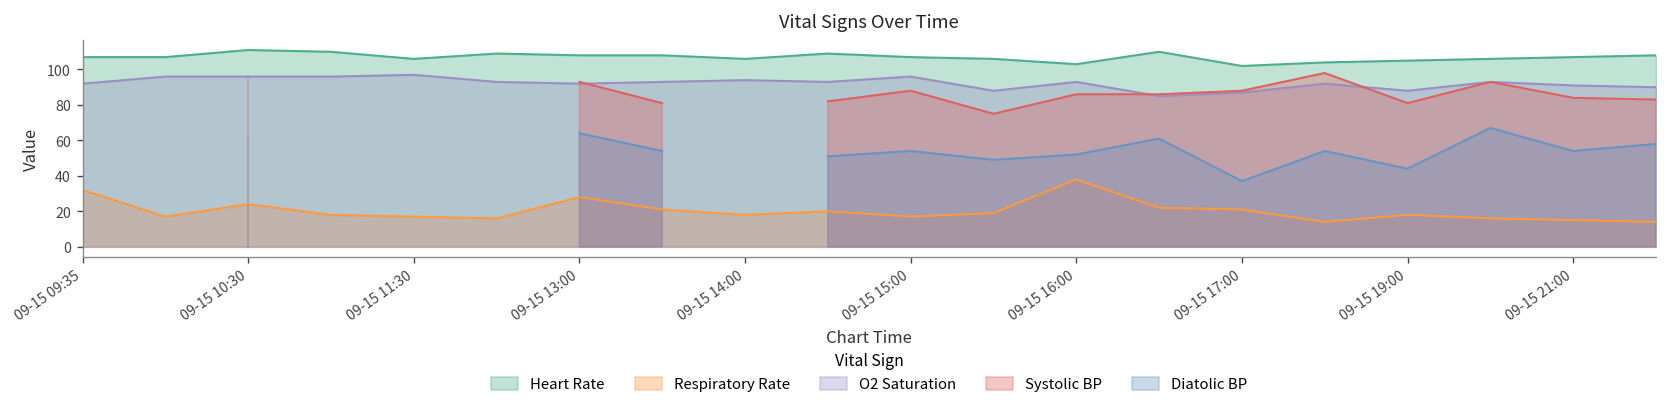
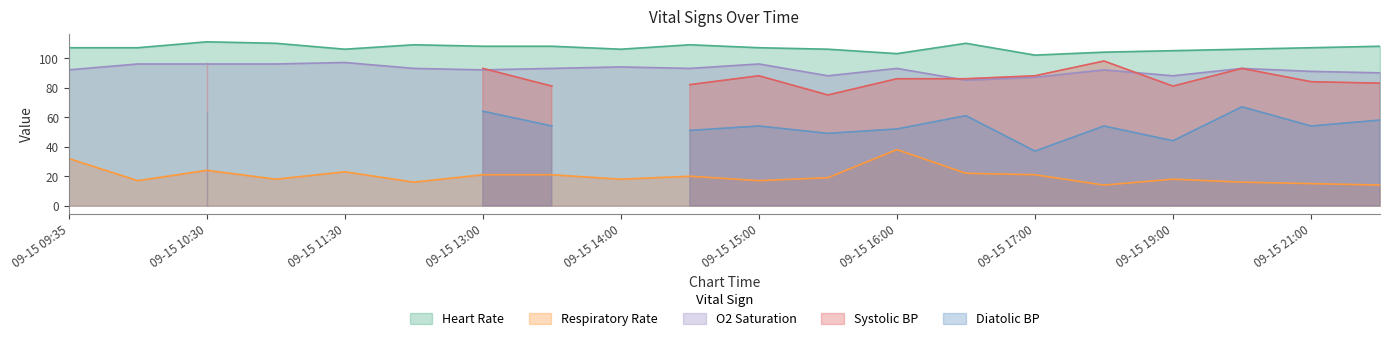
Respiratory Rate, 09-15 11:30: 17 -> 23
Respiratory Rate, 09-15 13:00: 28 -> 21
